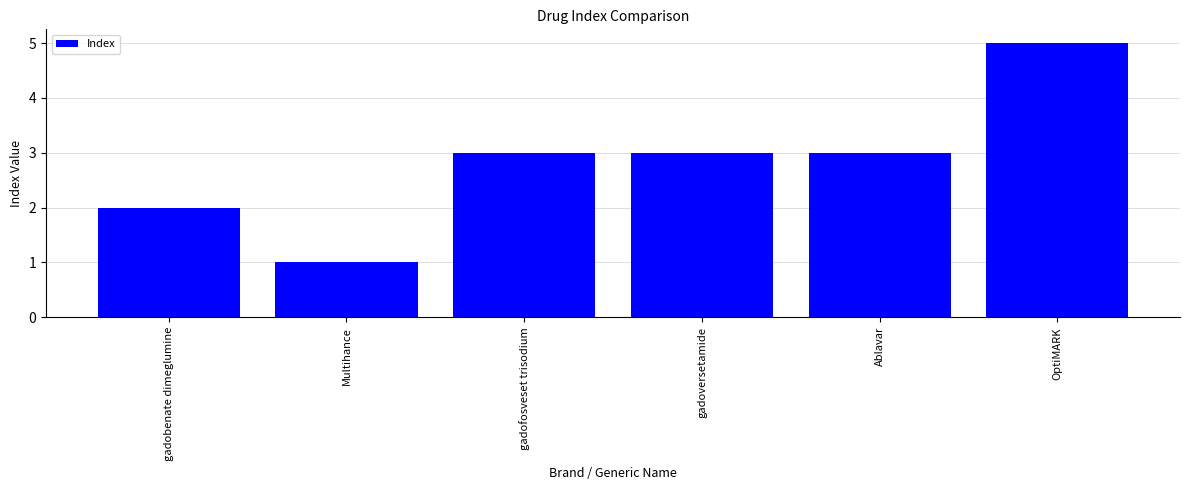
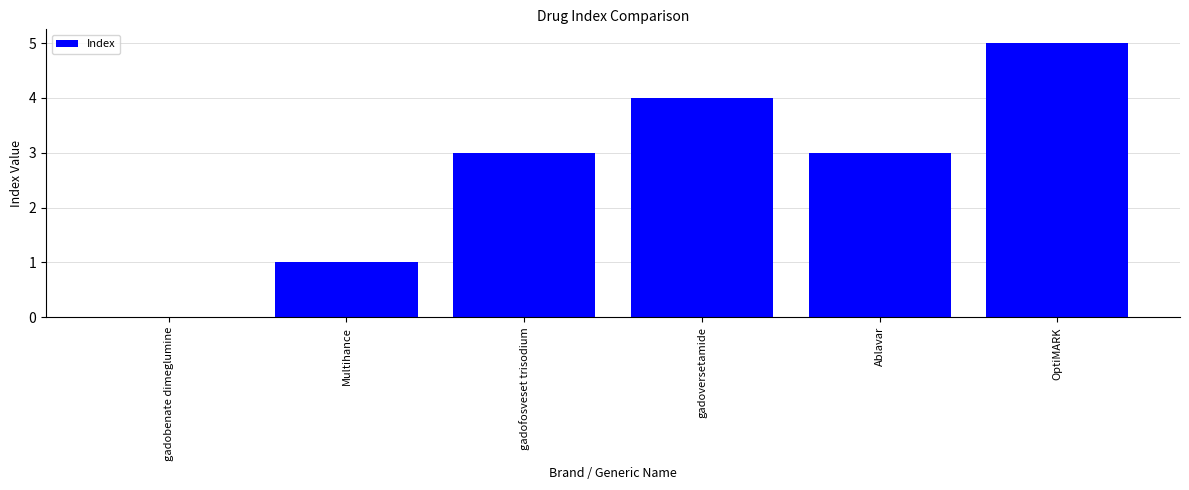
gadobenate dimeglumine: 2 -> 0
gadoversetamide: 3 -> 4
